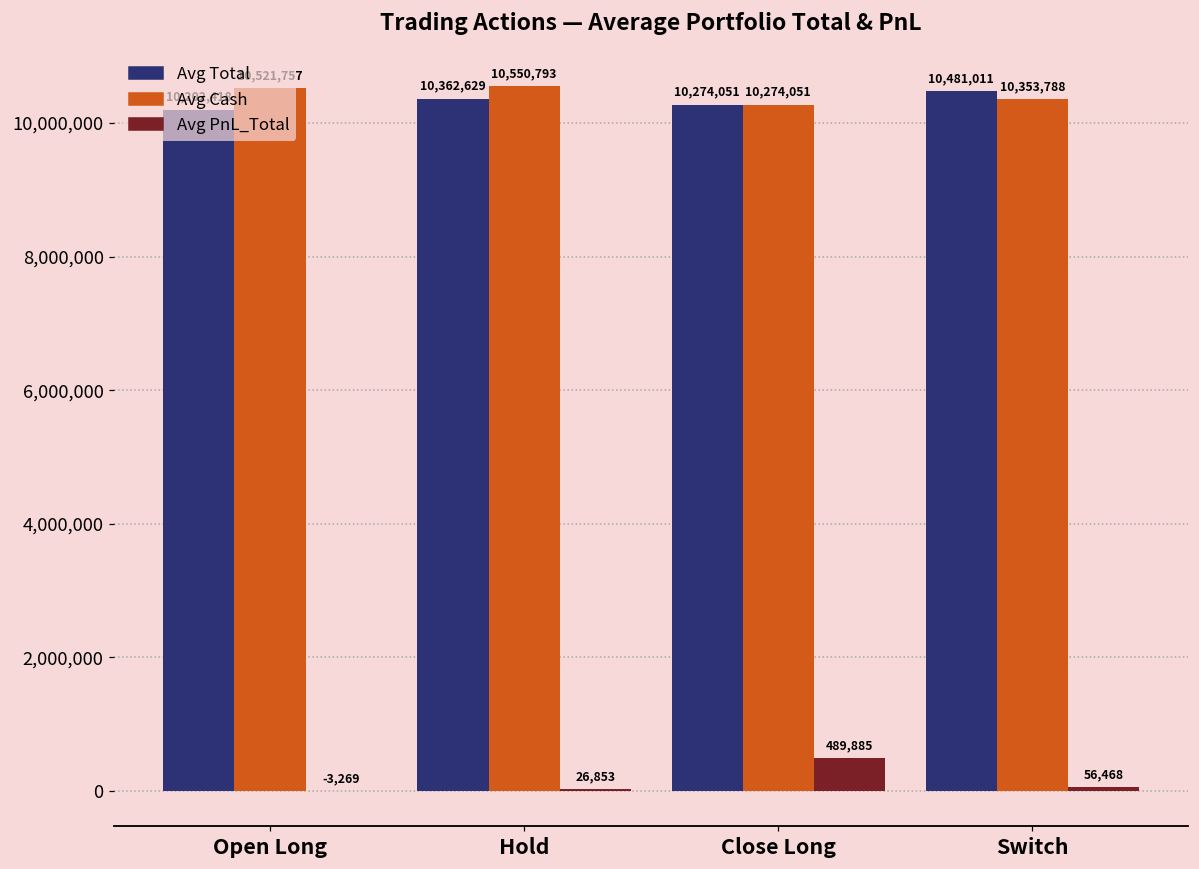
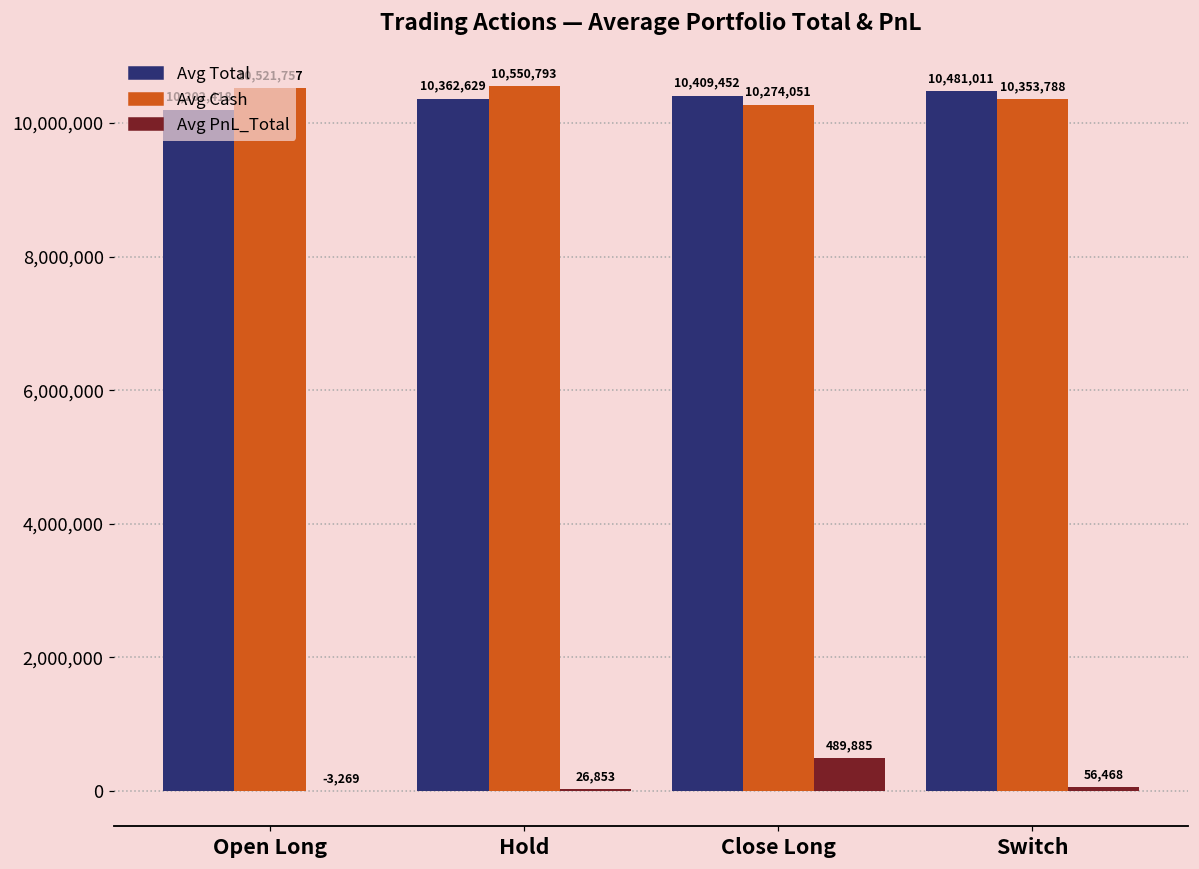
Avg Total, Close Long: 10,274,051 -> 10,409,452
